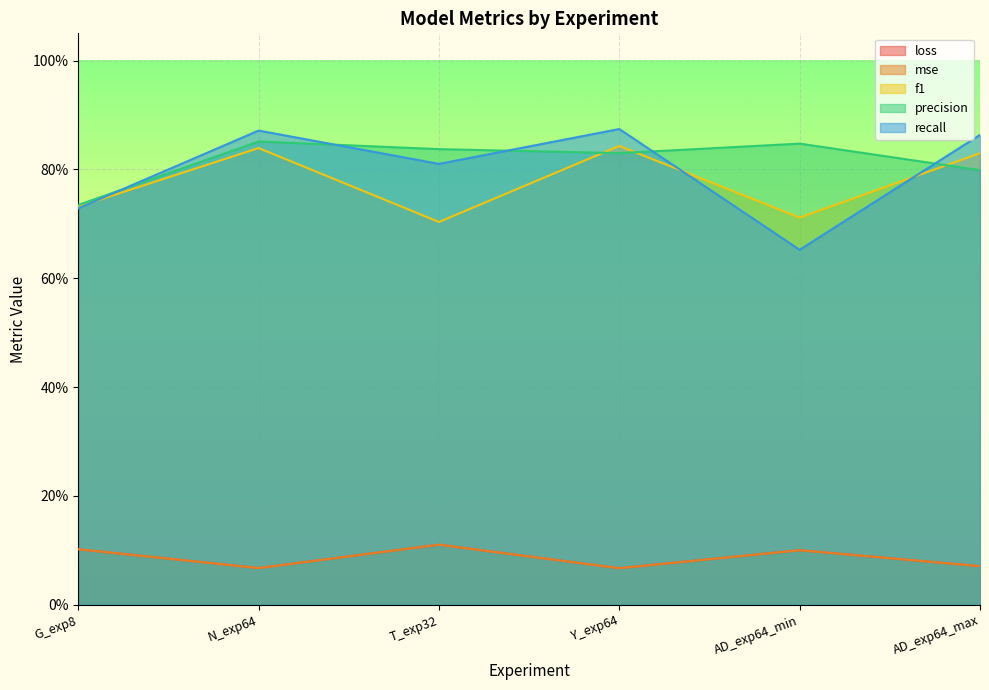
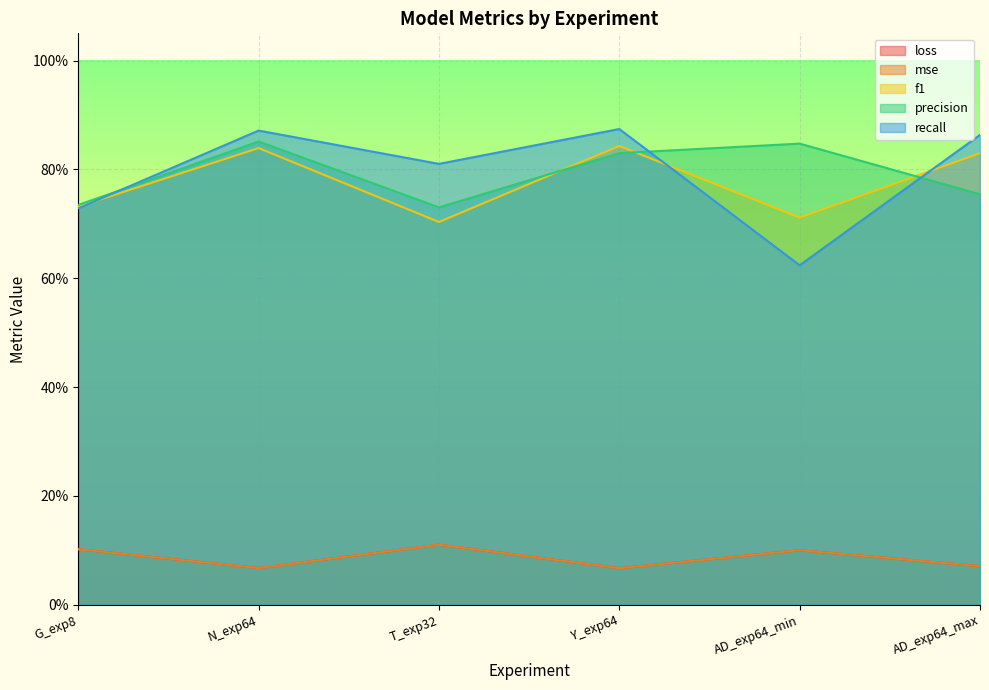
precision, T_exp32: 84% -> 73%
recall, AD_exp64_min: 65% -> 62%
precision, AD_exp64_max: 80% -> 75%
